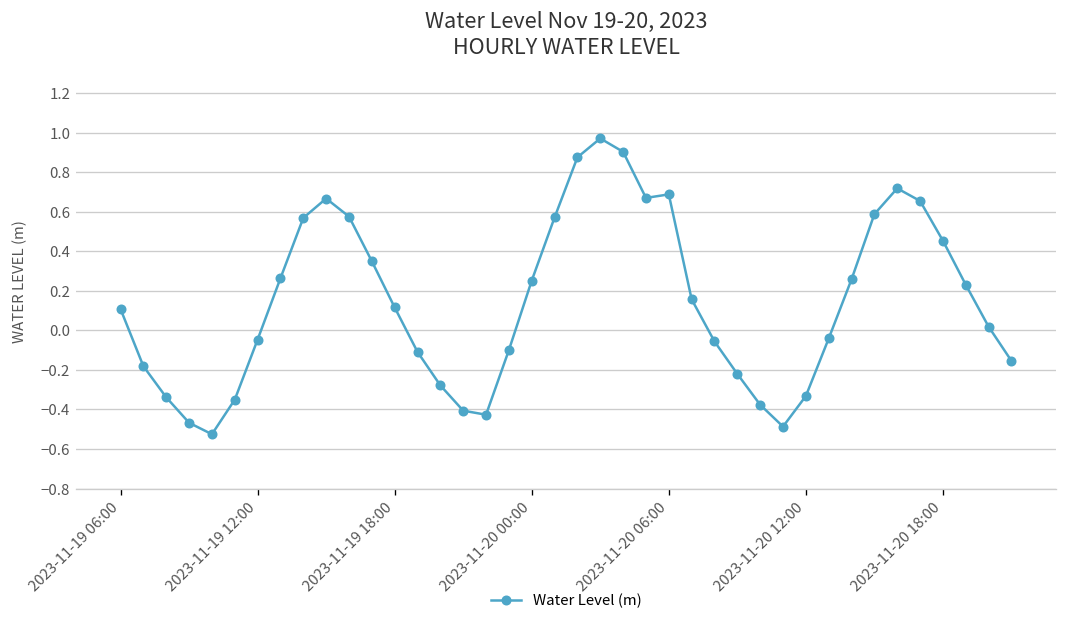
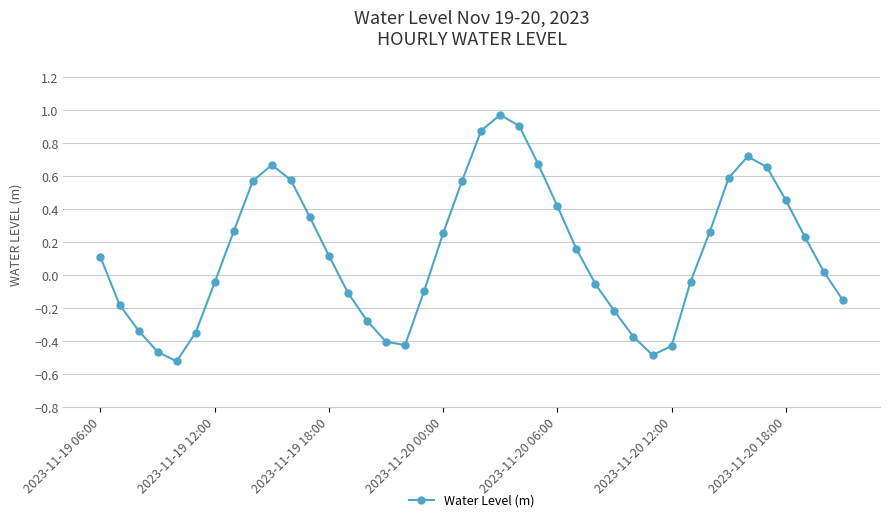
2023-11-20 06:00: 0.69 -> 0.42
2023-11-20 12:00: -0.33 -> -0.43
